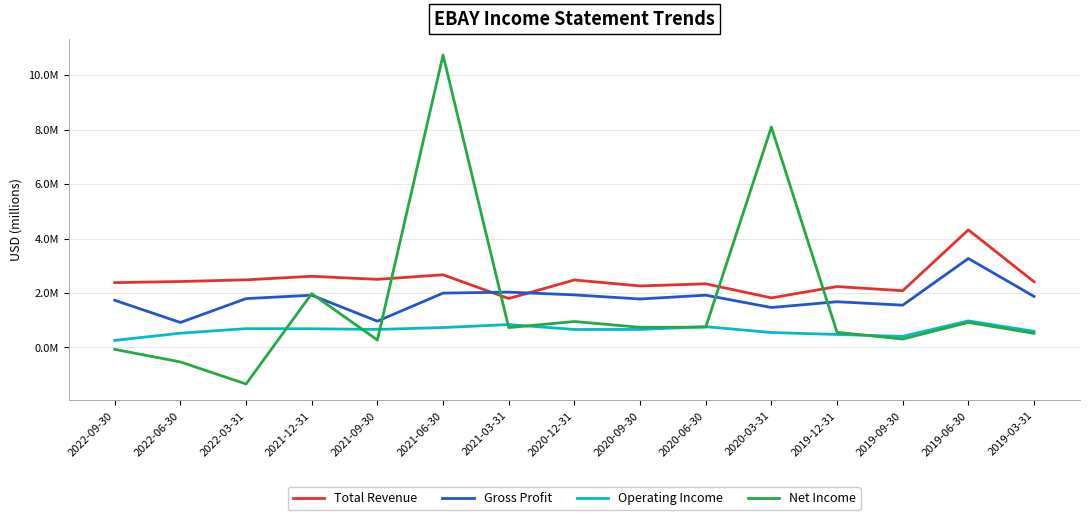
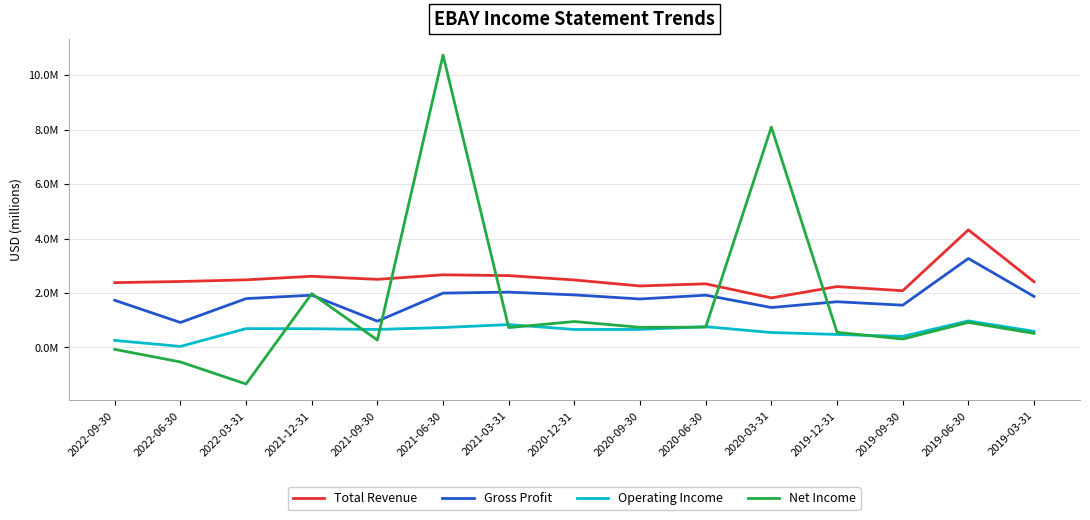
Operating Income, 2022-06-30: 500000 -> 0
Total Revenue, 2021-03-31: 1800000 -> 2600000
